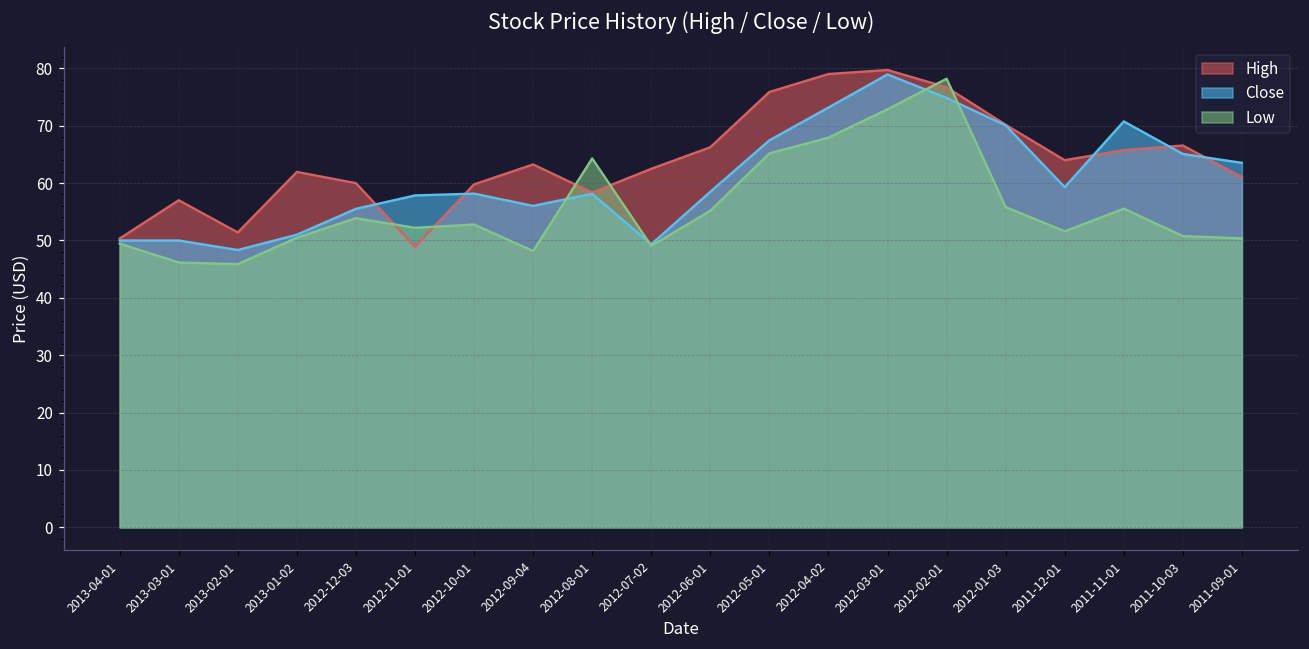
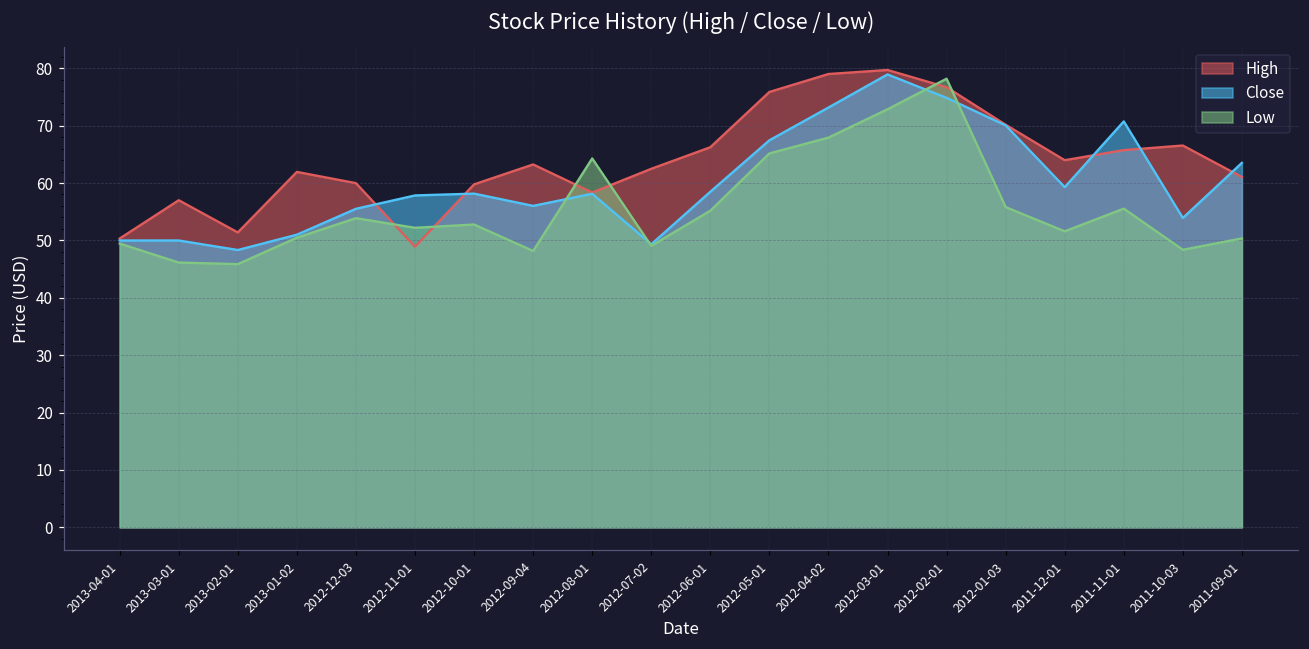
Close, 2011-10-03: 65 -> 54
Low, 2011-10-03: 51 -> 48
